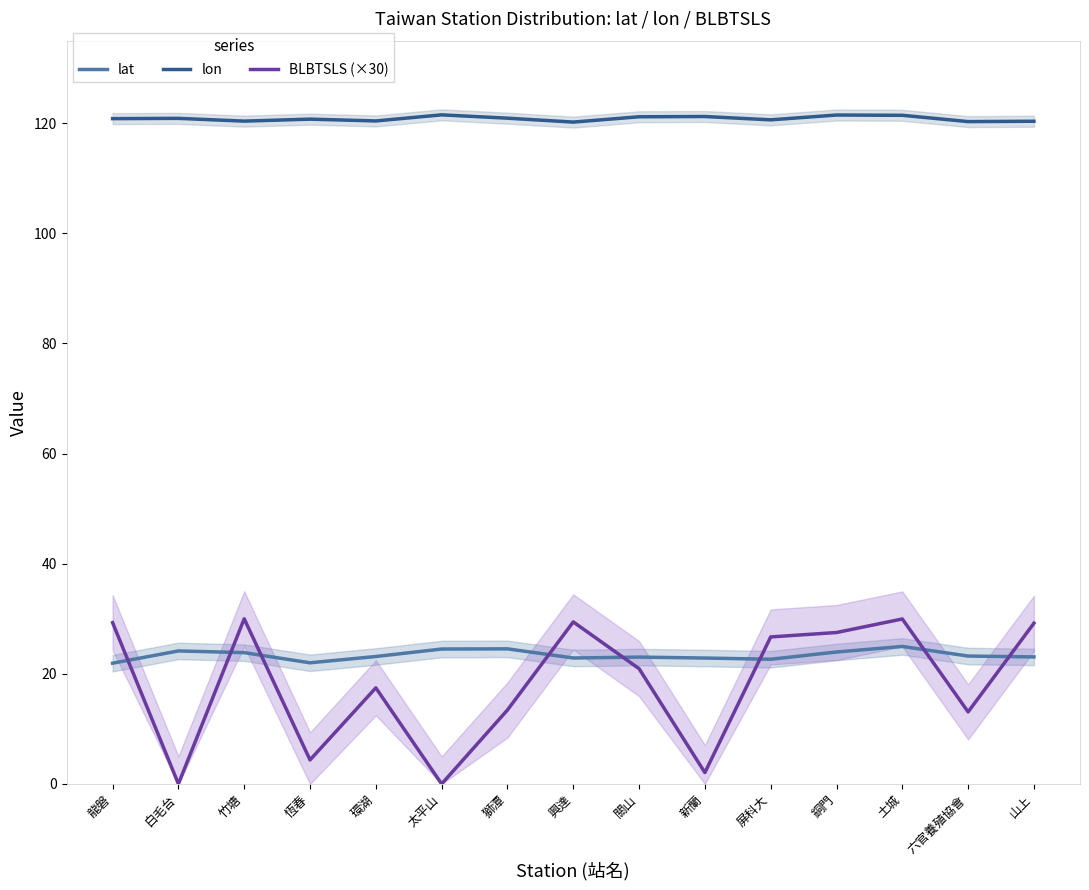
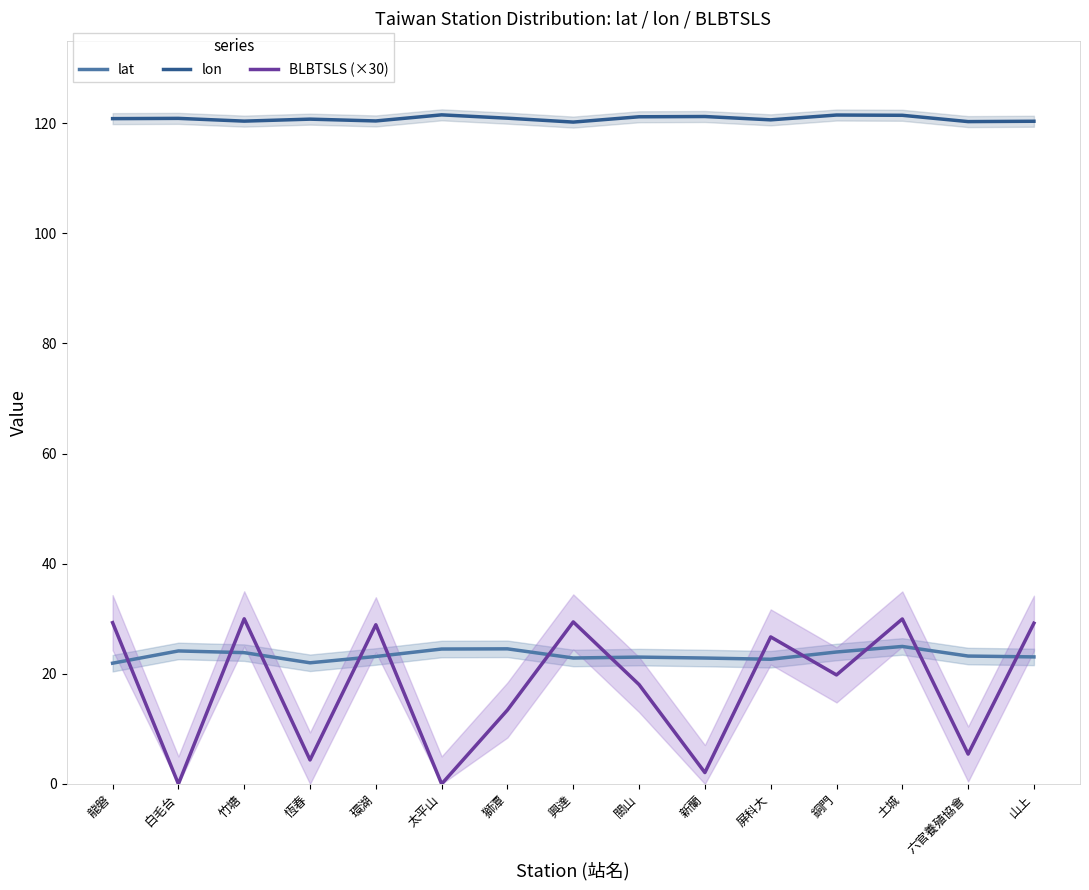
BLBTSLS (×30), 環湖: 17 -> 29
BLBTSLS (×30), 關山: 21 -> 18
BLBTSLS (×30), 銅門: 28 -> 20
BLBTSLS (×30), 六官養殖協會: 13 -> 5
